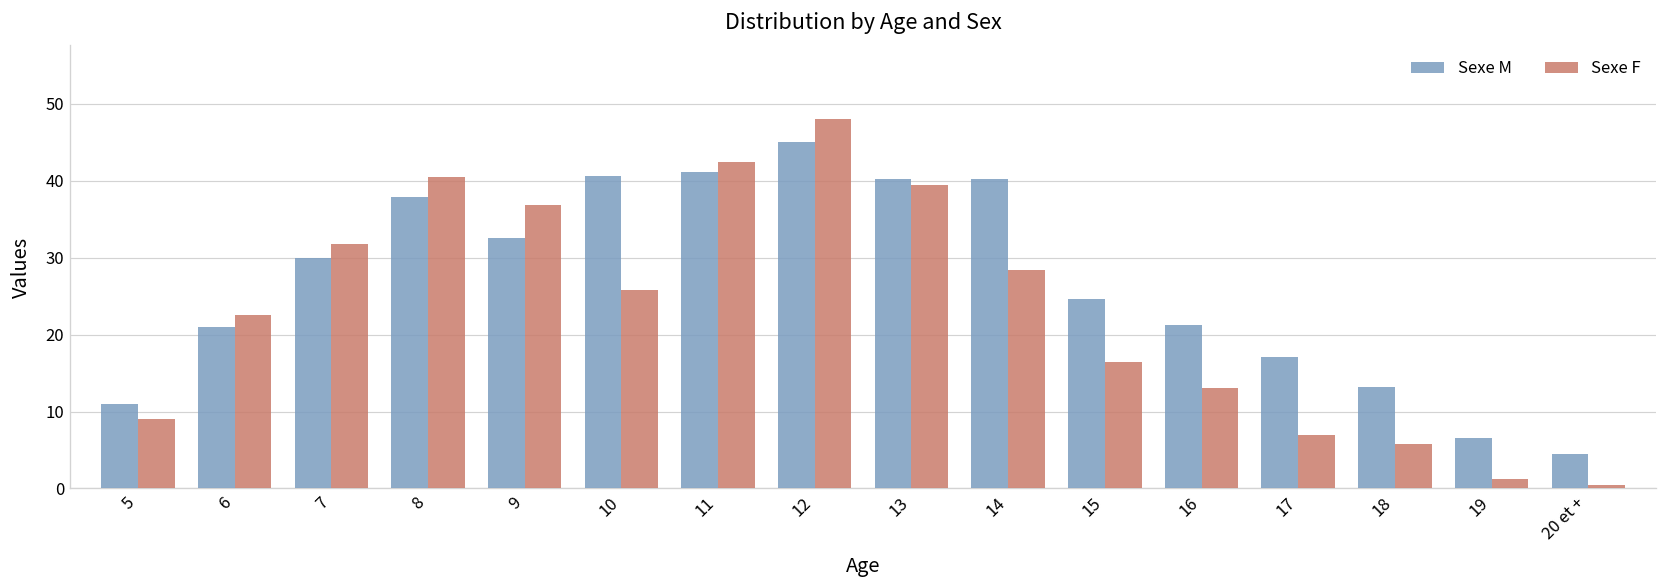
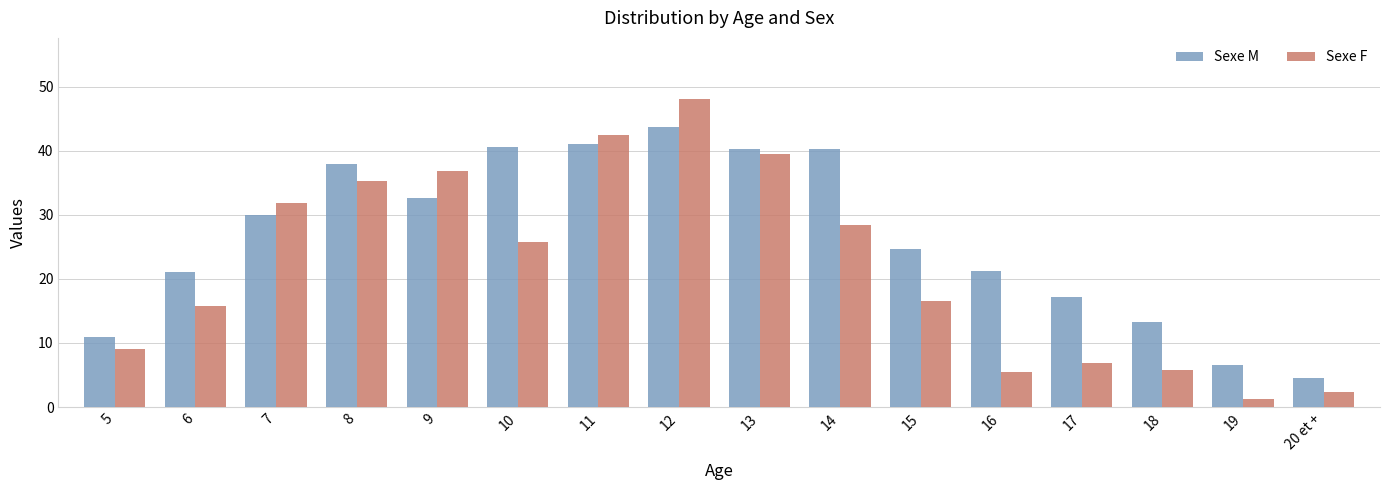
Sexe F, 6: 23 -> 16
Sexe F, 8: 41 -> 35
Sexe M, 12: 45 -> 44
Sexe F, 16: 13 -> 6
Sexe F, 20 et +: 0 -> 2
